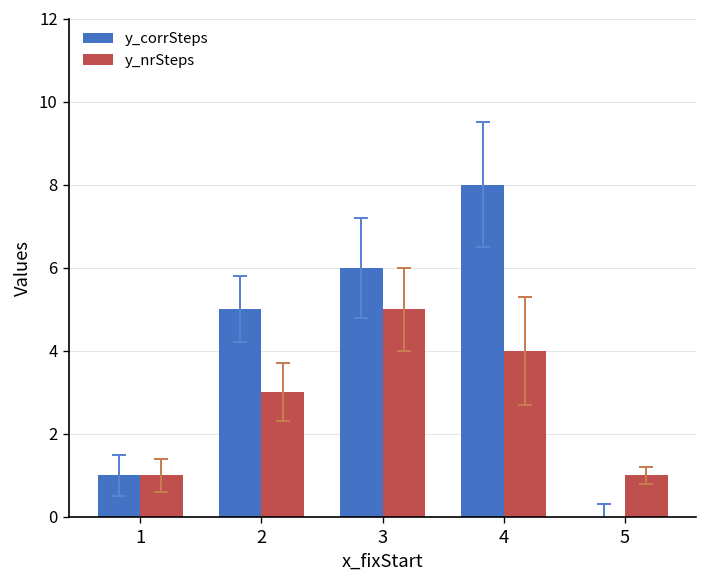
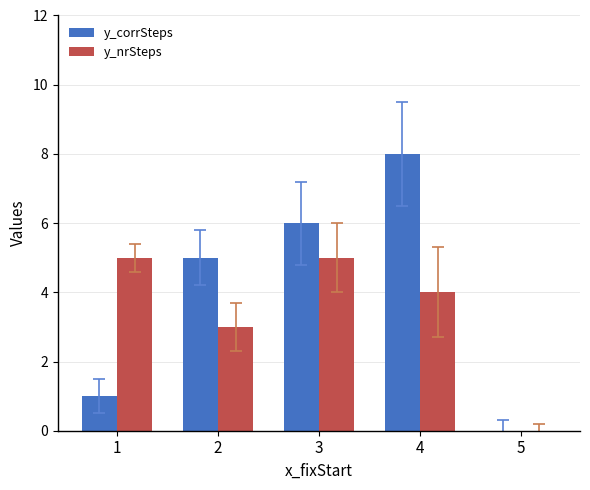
y_nrSteps, 1: 1 -> 5
y_nrSteps, 5: 1 -> 0
